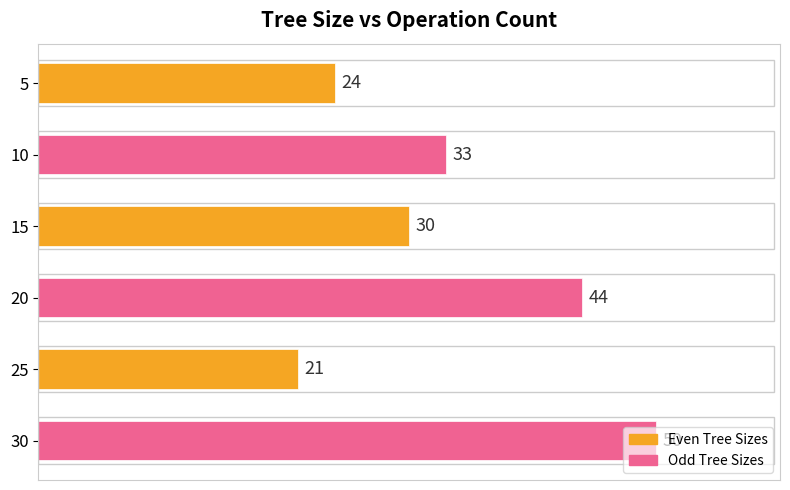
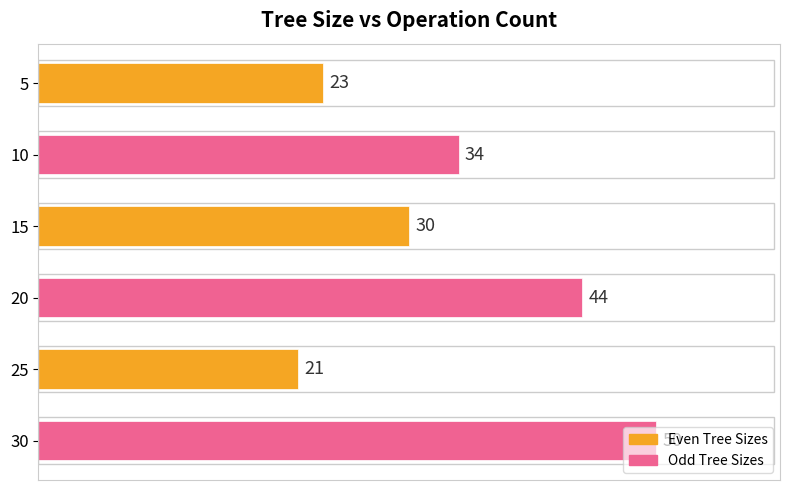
5: 24 -> 23
10: 33 -> 34
